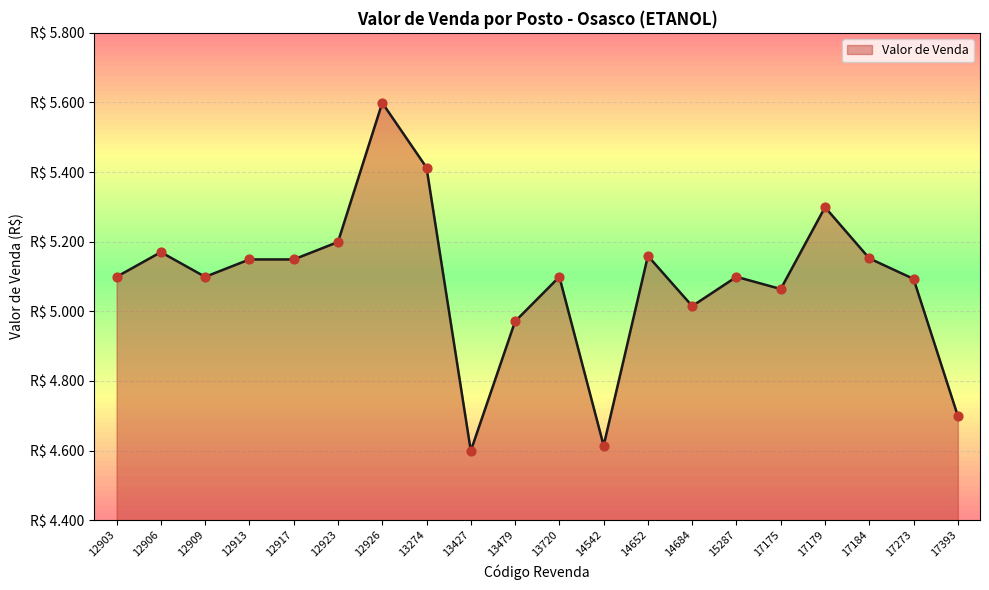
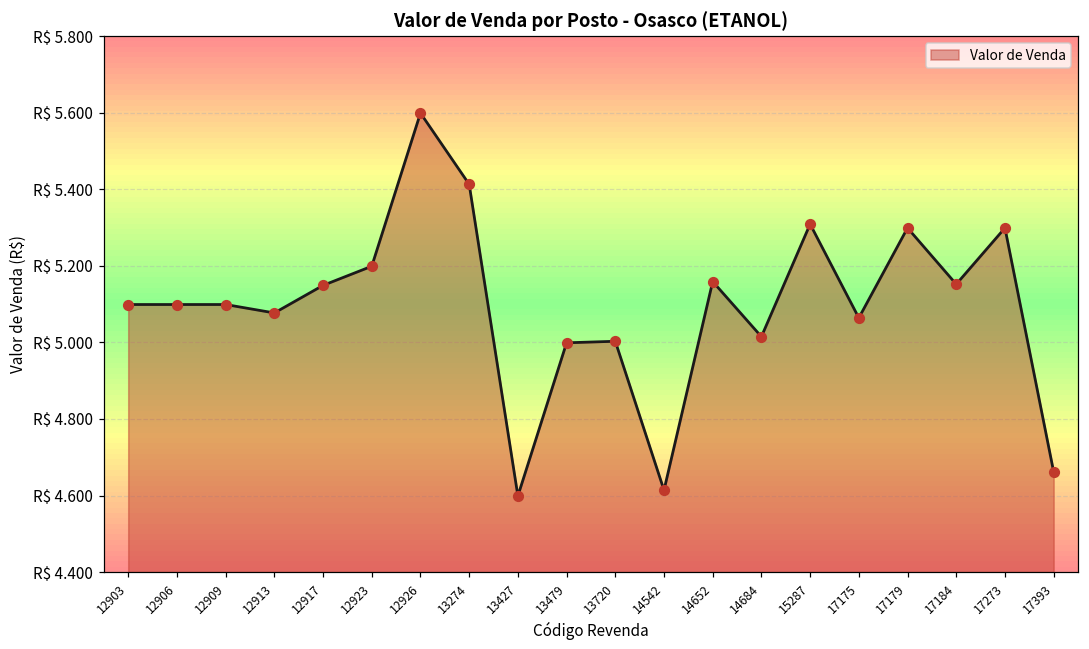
12906: R$ 5.17 -> R$ 5.10
12913: R$ 5.15 -> R$ 5.08
13479: R$ 4.97 -> R$ 5.00
13720: R$ 5.10 -> R$ 5.00
15287: R$ 5.10 -> R$ 5.31
17273: R$ 5.09 -> R$ 5.30
17393: R$ 4.70 -> R$ 4.66
